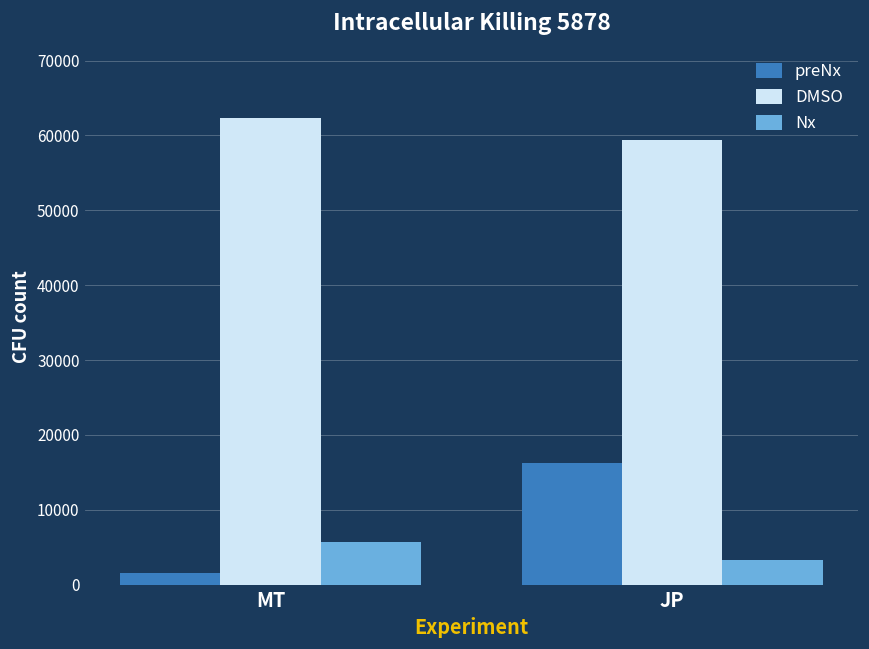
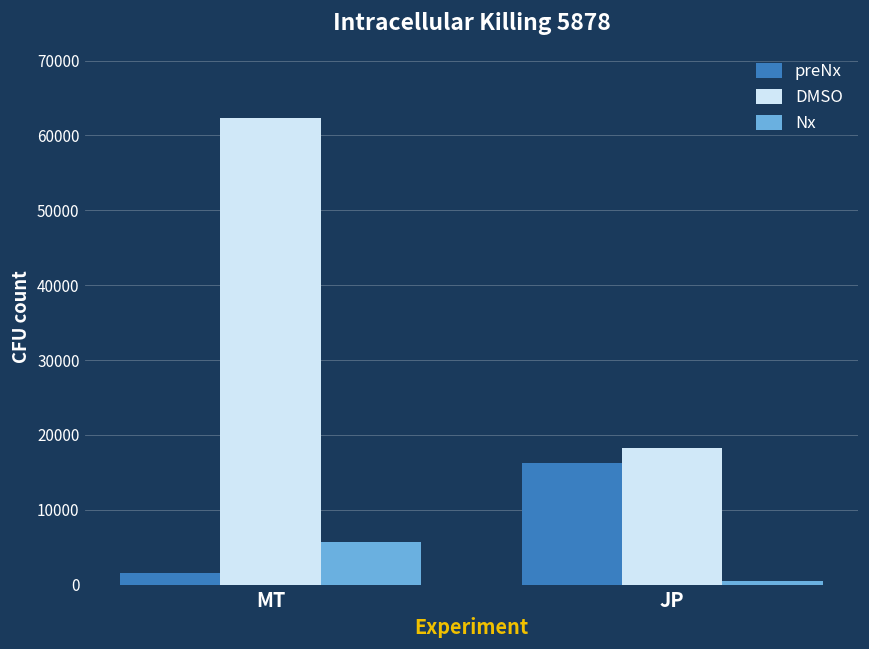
DMSO, JP: 59000 -> 18000
Nx, JP: 3000 -> 1000
